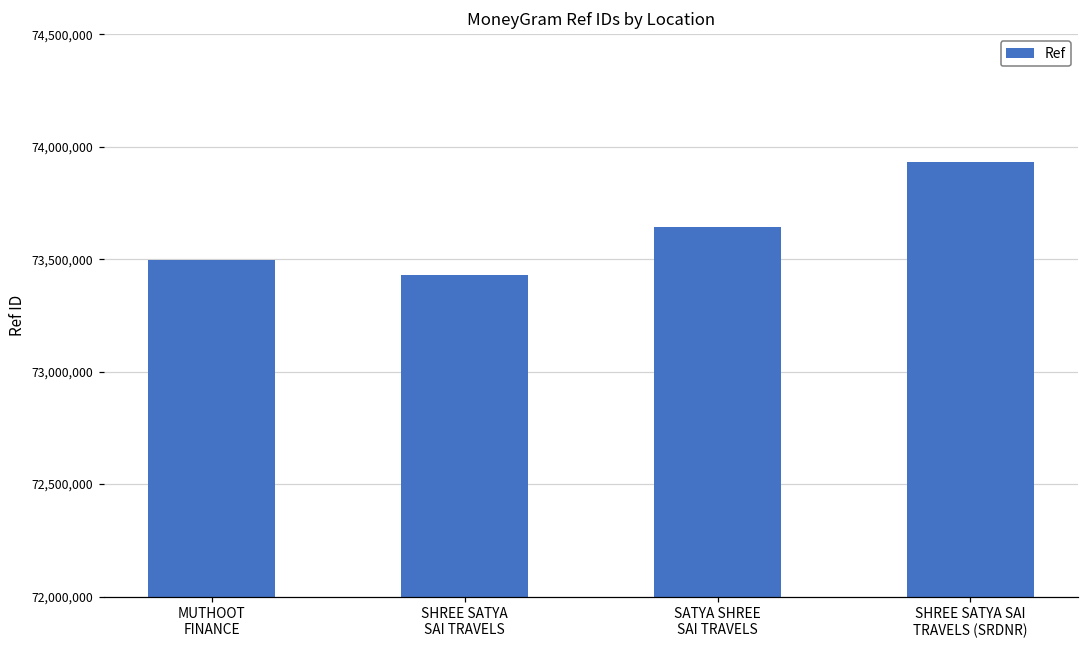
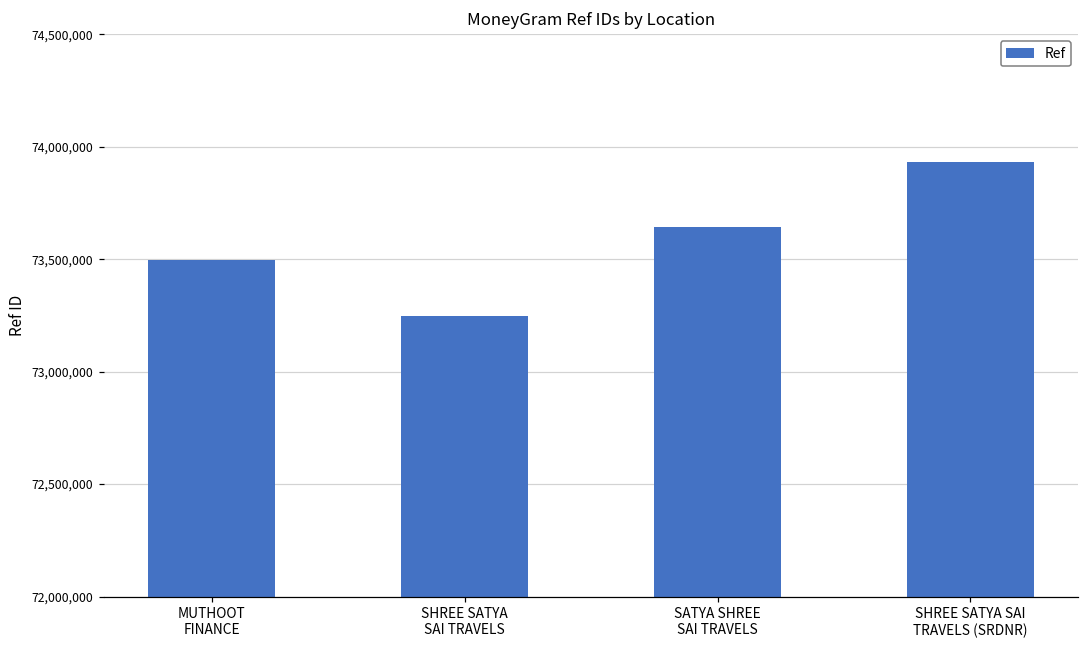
SHREE SATYA SAI TRAVELS: 73,430,000 -> 73,250,000
